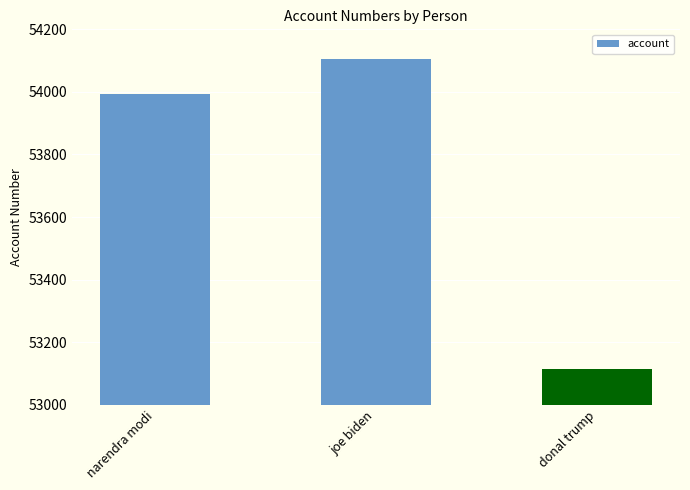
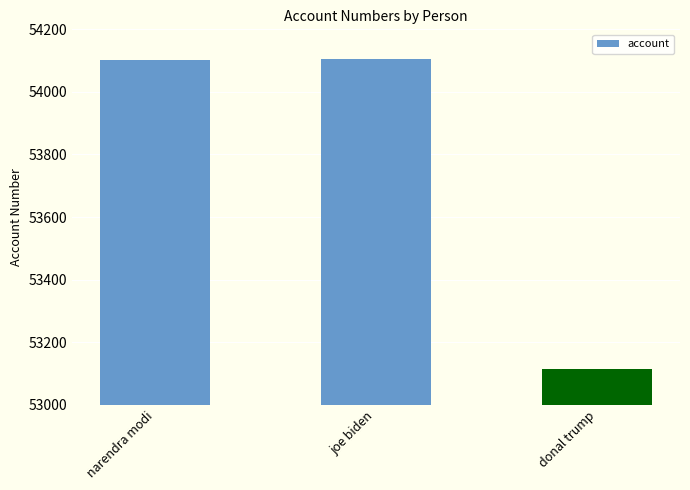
narendra modi: 53990 -> 54100
